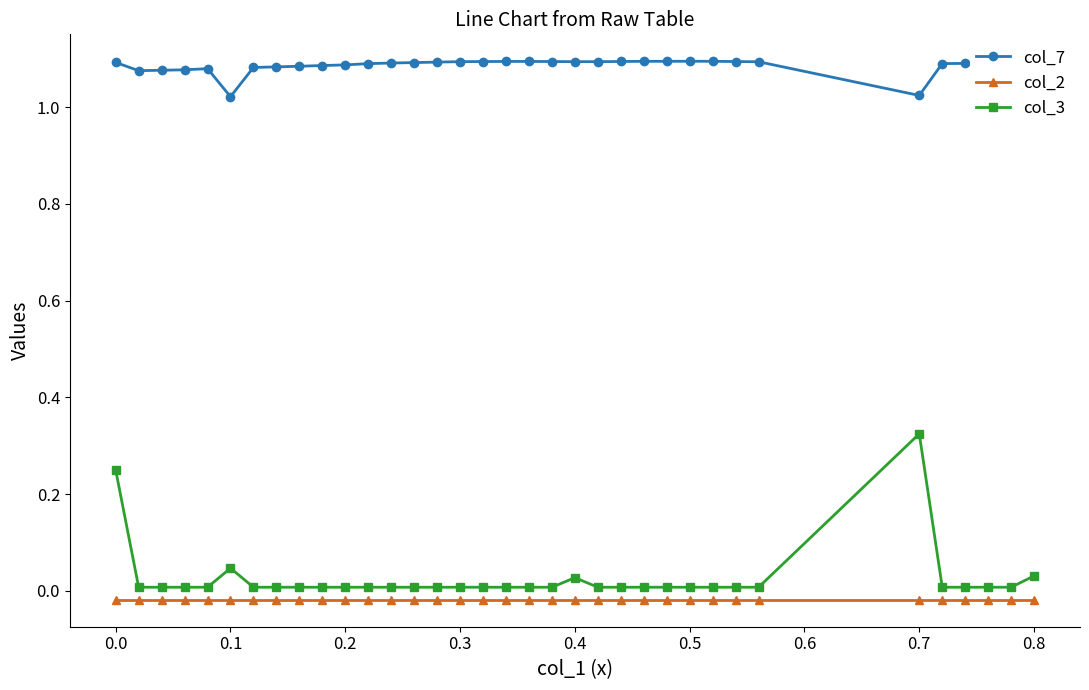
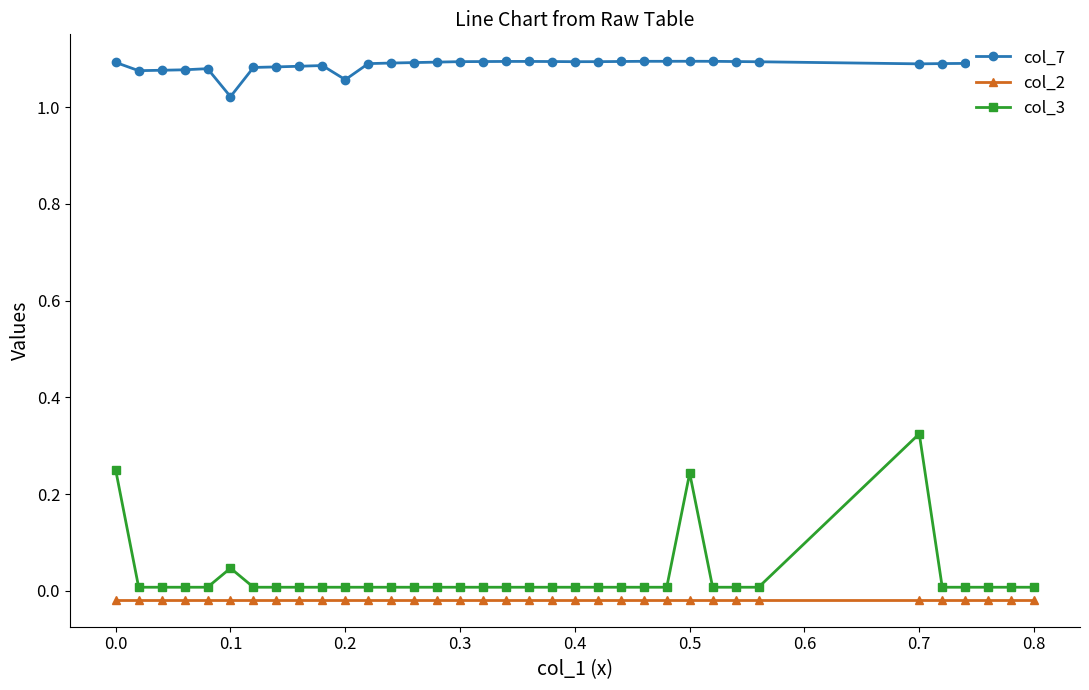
col_7, 0.2: 1.09 -> 1.06
col_3, 0.4: 0.03 -> 0.01
col_3, 0.5: 0.01 -> 0.24
col_7, 0.7: 1.02 -> 1.09
col_3, 0.8: 0.03 -> 0.01
